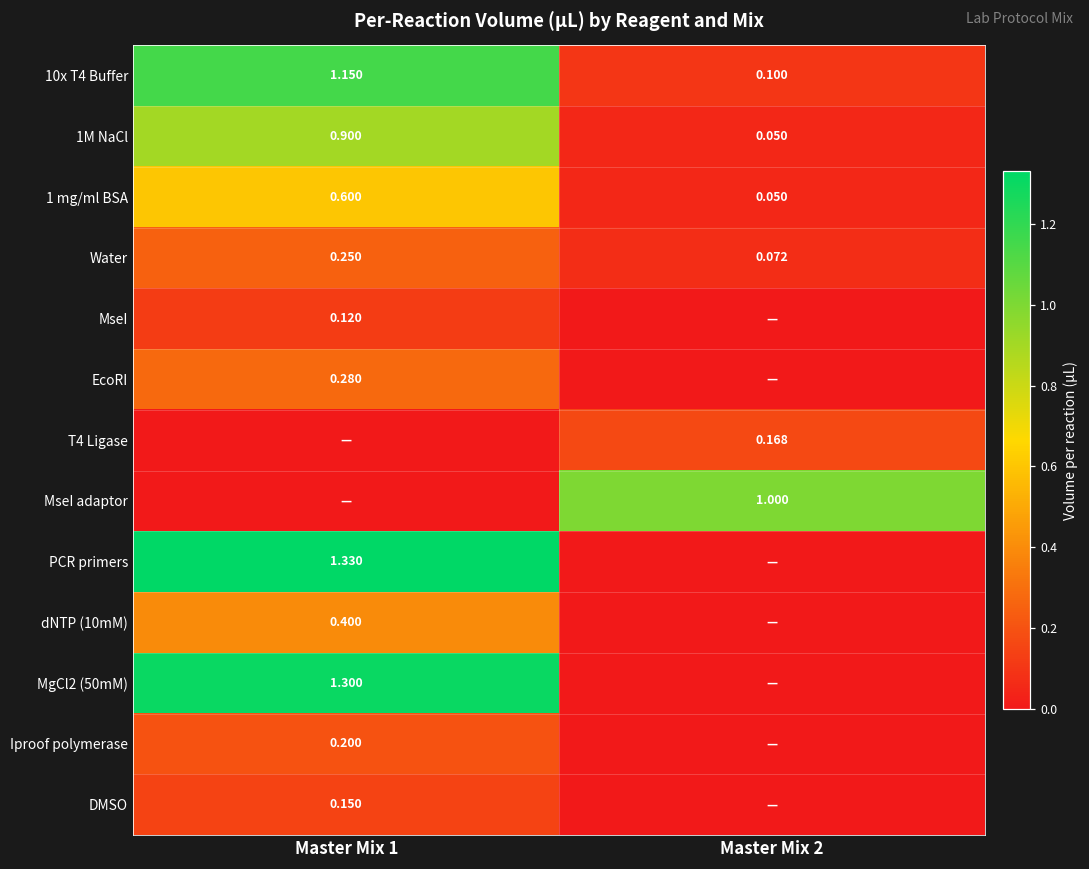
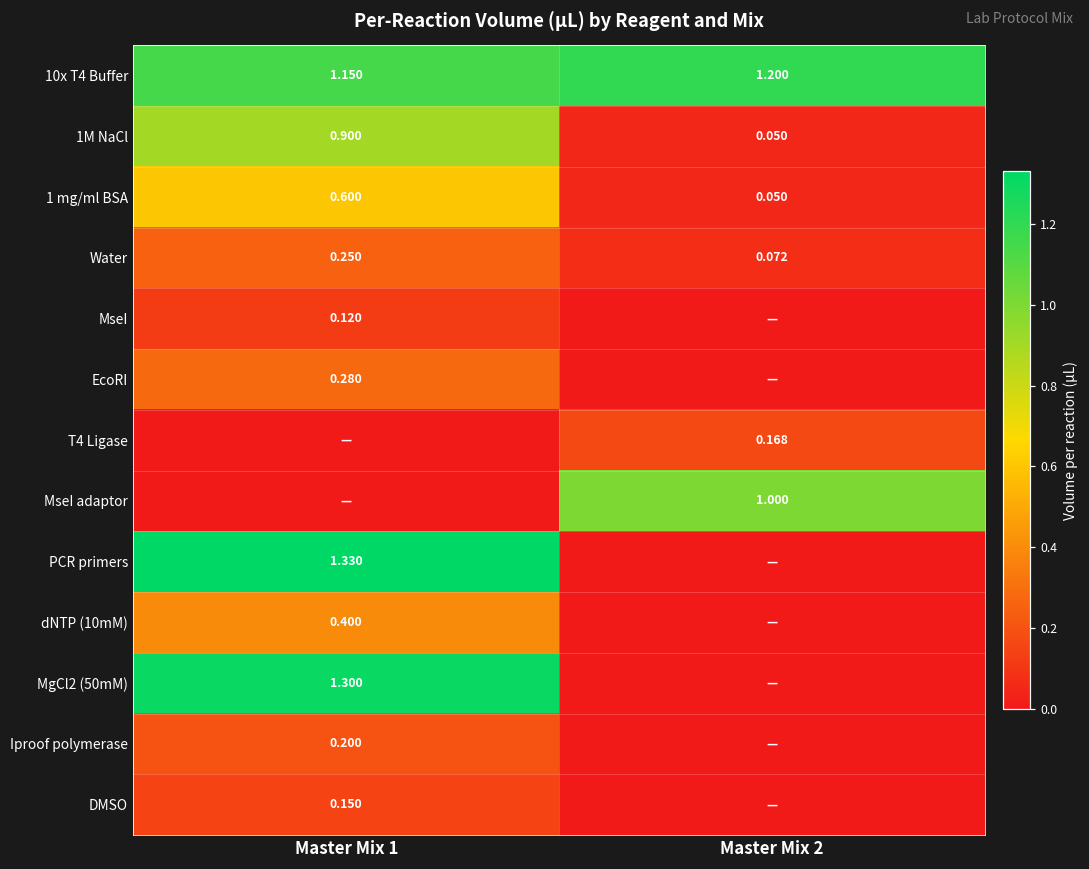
10x T4 Buffer, Master Mix 2: 0.100 -> 1.200
